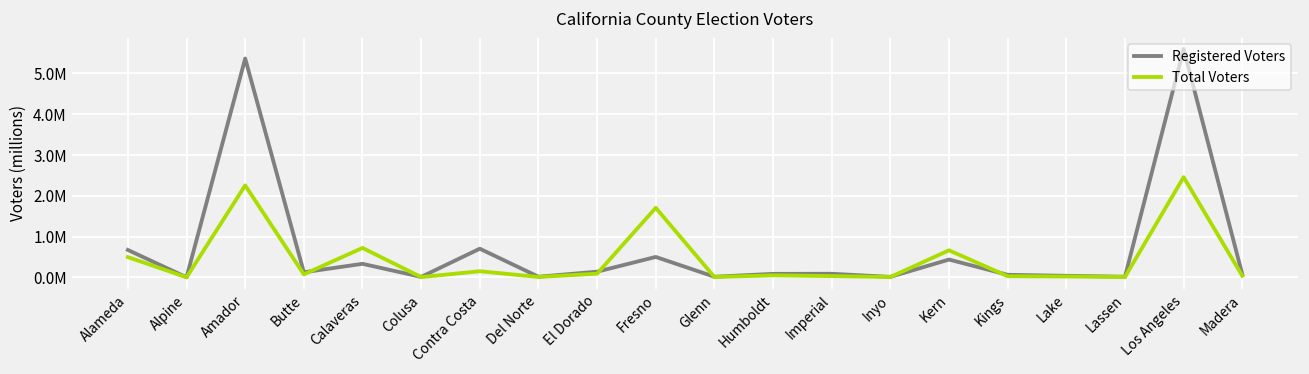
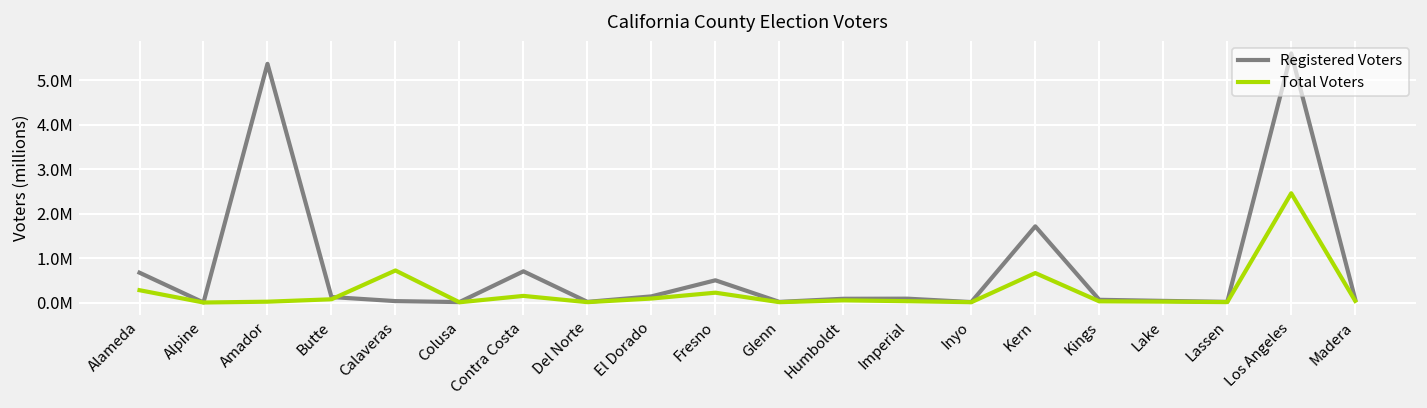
Total Voters, Alameda: 500000 -> 300000
Total Voters, Amador: 2300000 -> 0
Registered Voters, Calaveras: 300000 -> 0
Total Voters, Fresno: 1700000 -> 200000
Registered Voters, Kern: 400000 -> 1700000
